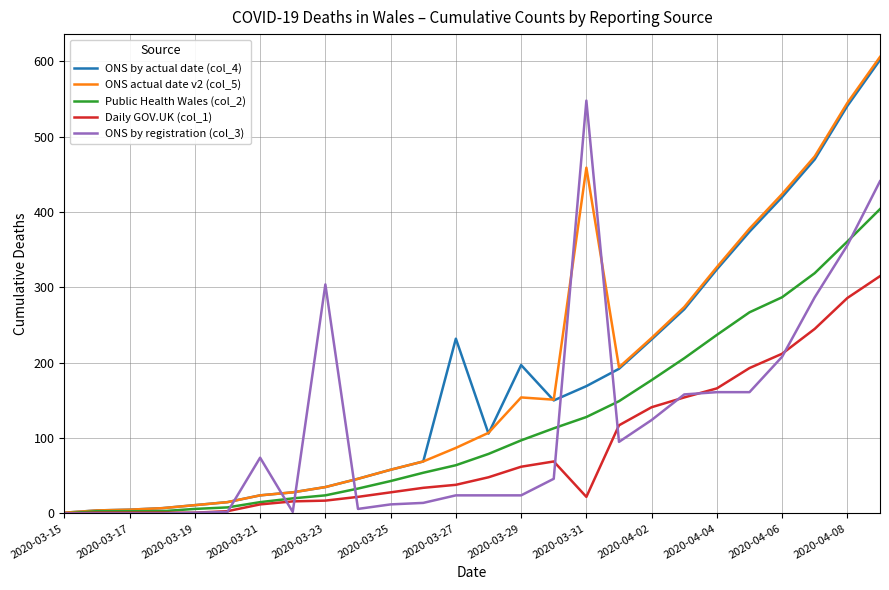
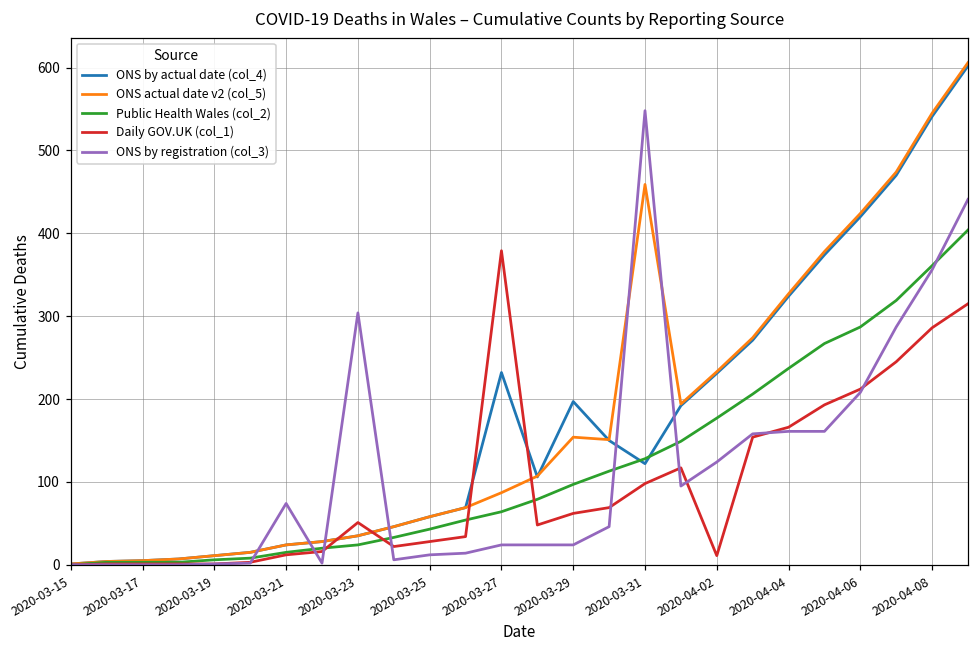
Daily GOV.UK (col_1), 2020-03-23: 20 -> 50
Daily GOV.UK (col_1), 2020-03-27: 40 -> 380
ONS by actual date (col_4), 2020-03-31: 170 -> 120
Daily GOV.UK (col_1), 2020-03-31: 20 -> 100
Daily GOV.UK (col_1), 2020-04-02: 140 -> 10
